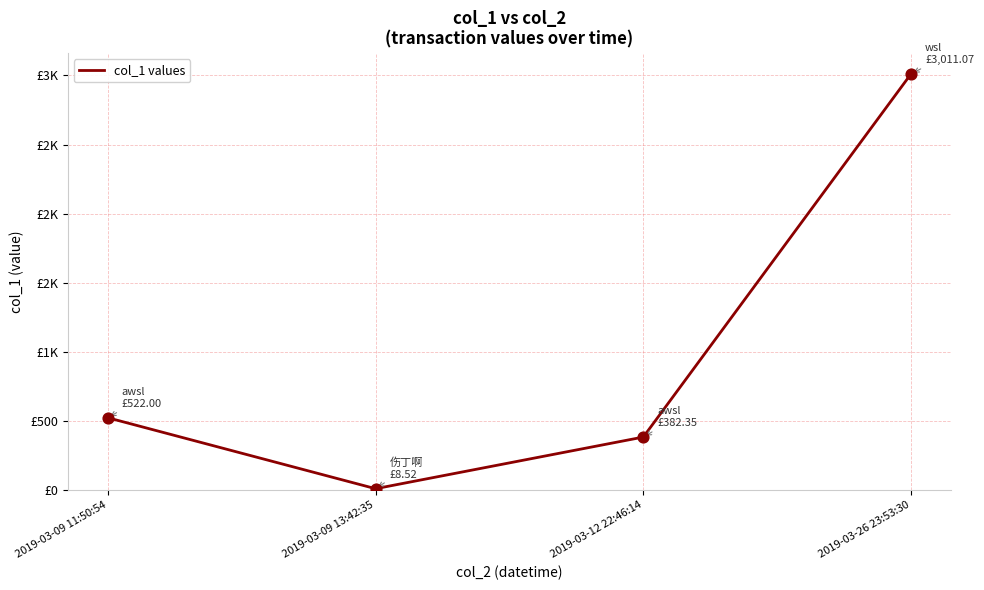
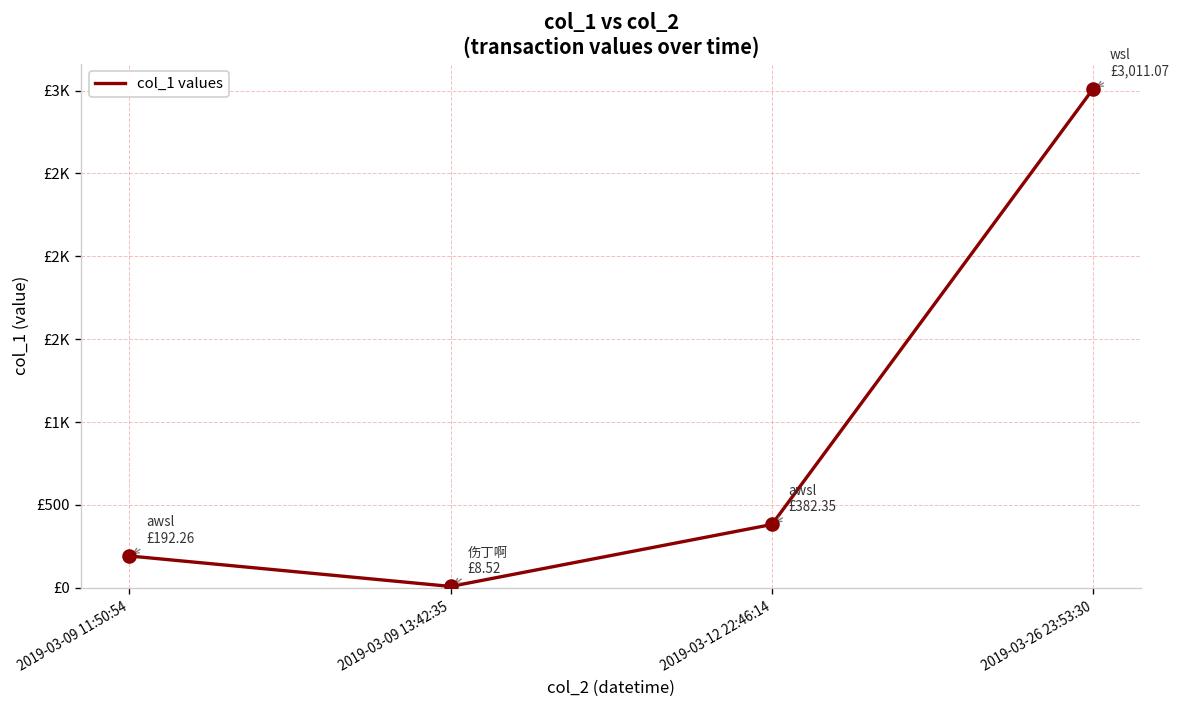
2019-03-09 11:50:54: £522.00 -> £192.26
